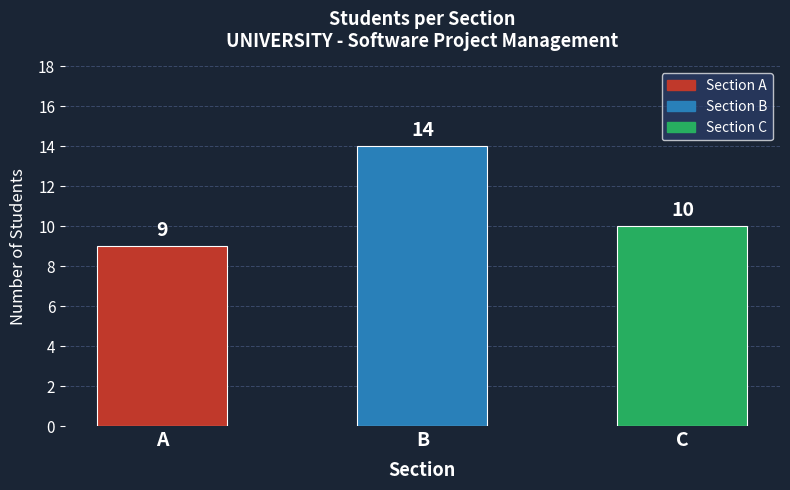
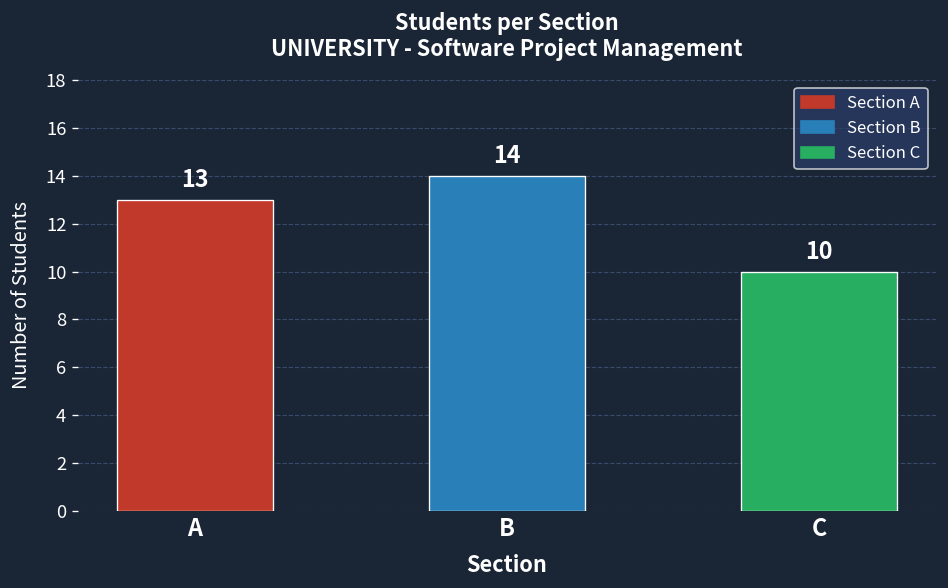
A: 9 -> 13
